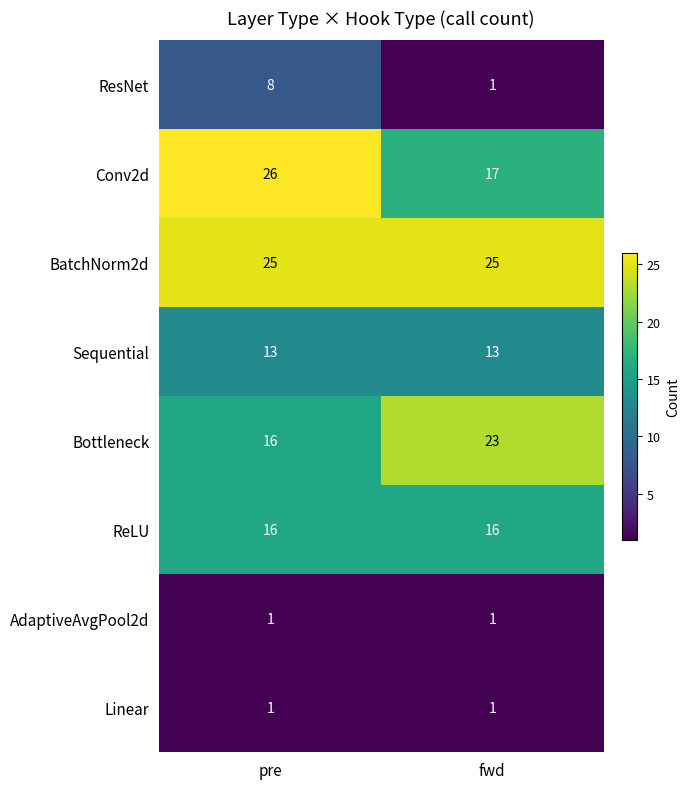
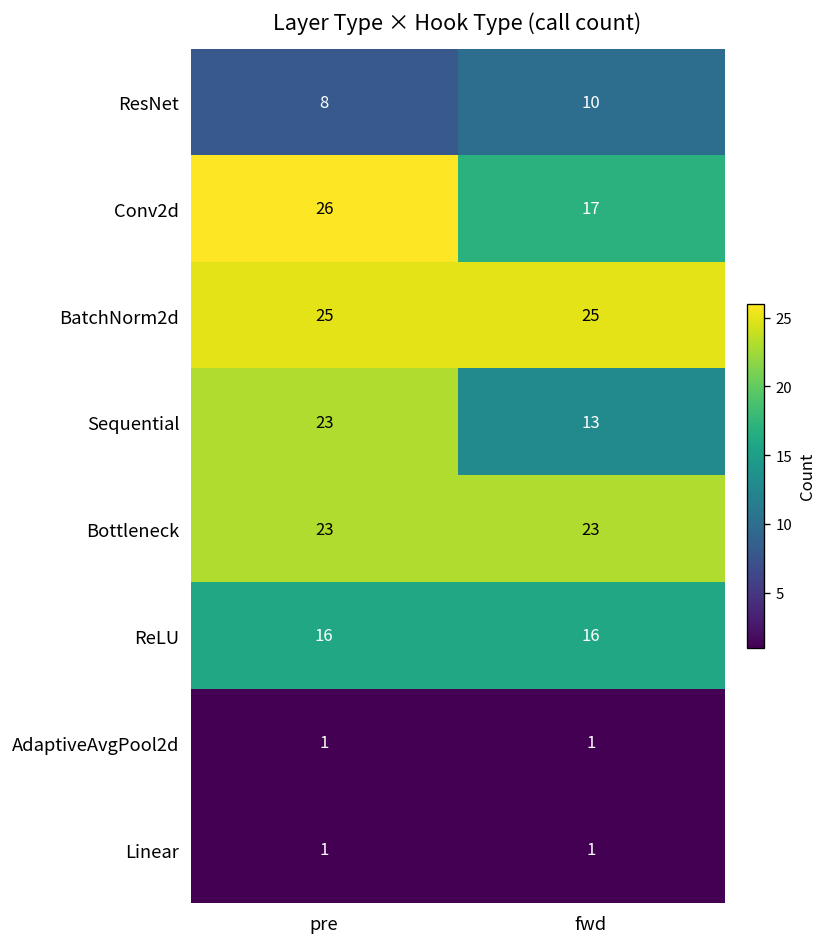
ResNet, fwd: 1 -> 10
Sequential, pre: 13 -> 23
Bottleneck, pre: 16 -> 23
